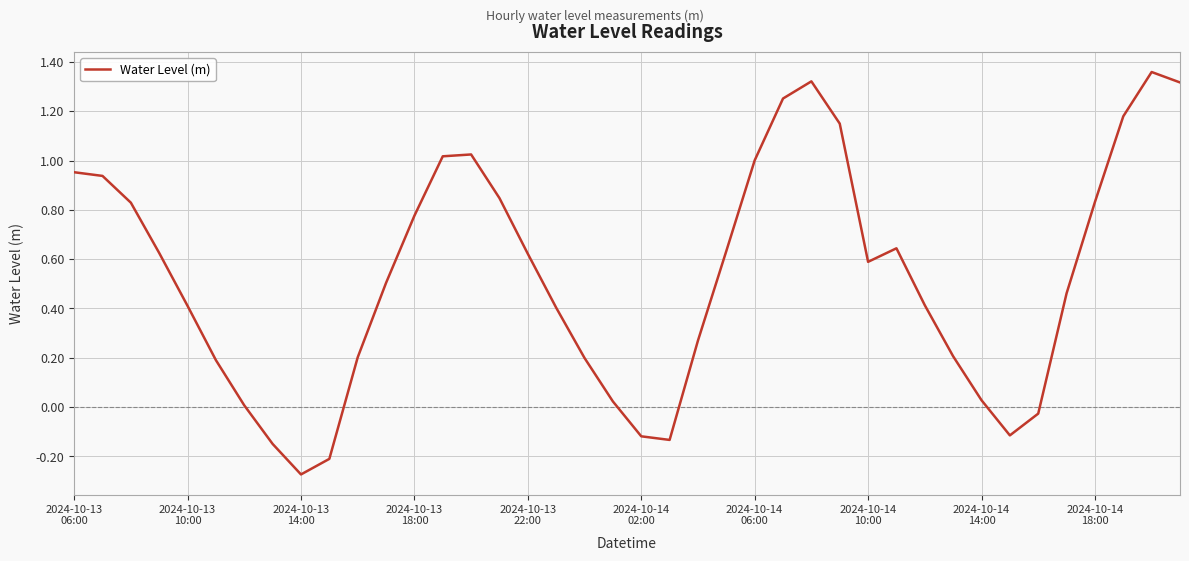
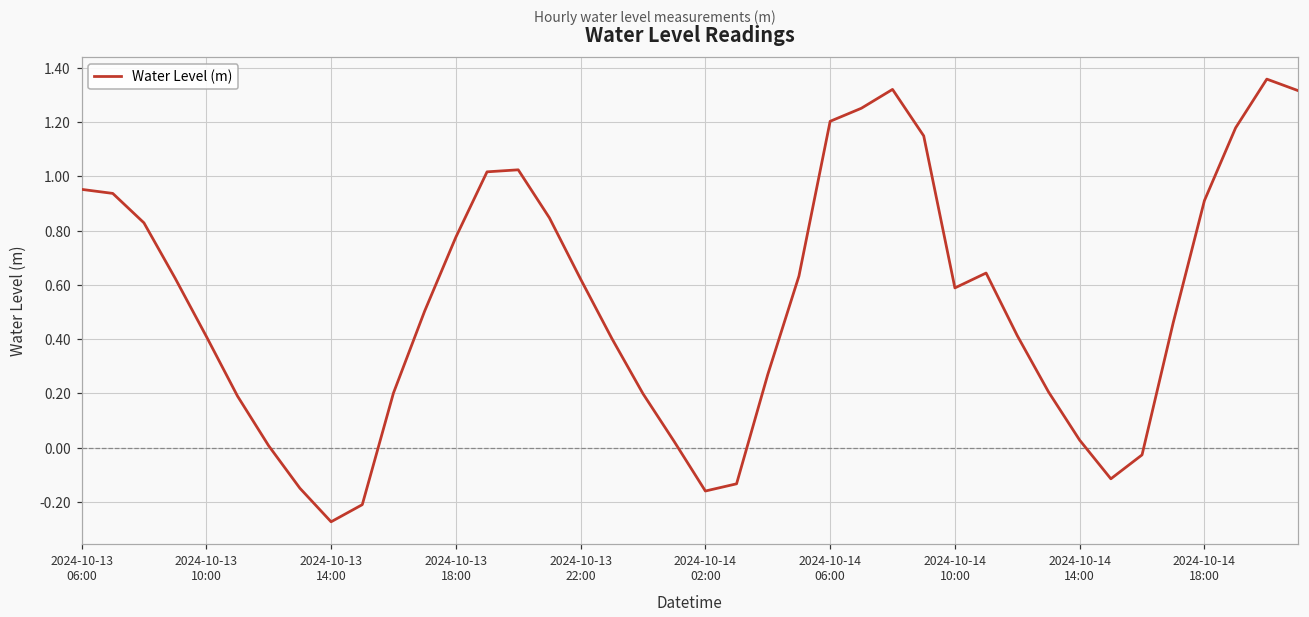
2024-10-14 02:00: -0.12 -> -0.16
2024-10-14 06:00: 1.00 -> 1.20
2024-10-14 18:00: 0.83 -> 0.91
